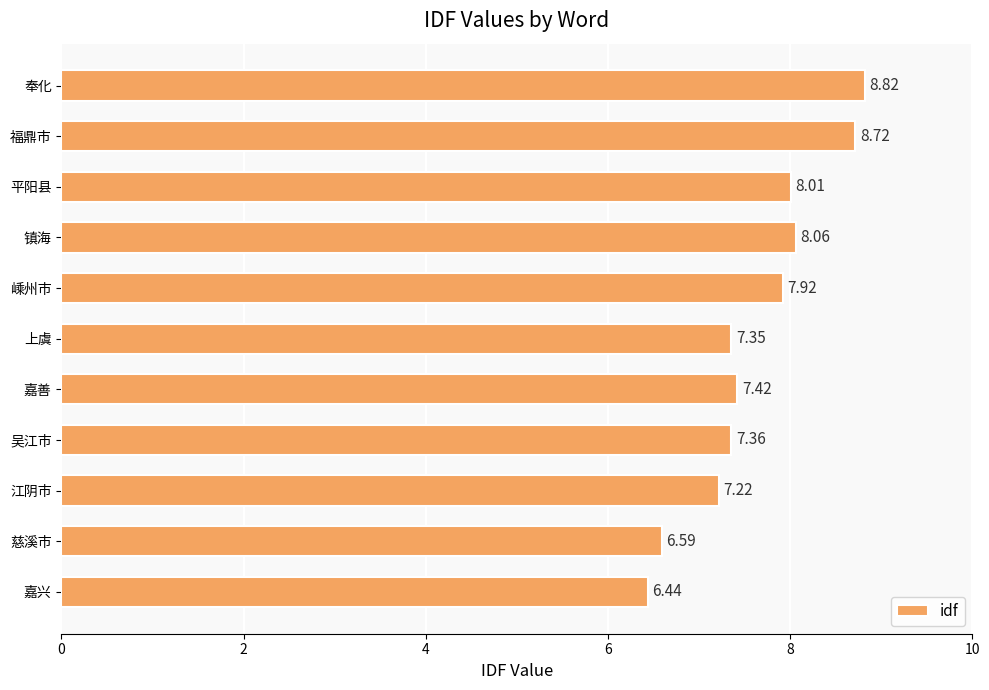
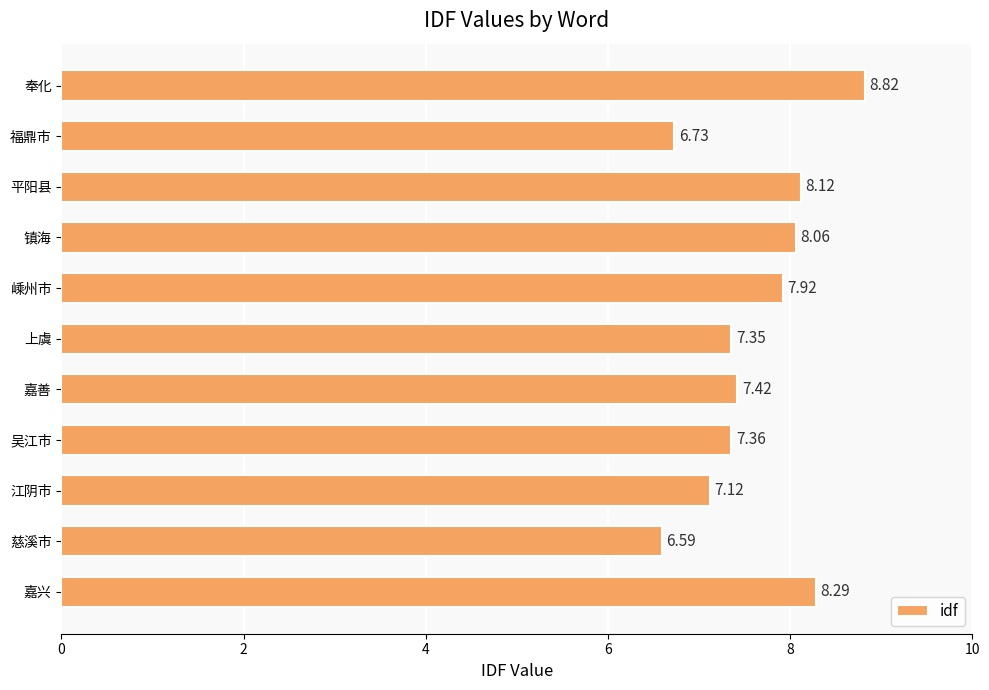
福鼎市: 8.72 -> 6.73
平阳县: 8.01 -> 8.12
江阴市: 7.22 -> 7.12
嘉兴: 6.44 -> 8.29
